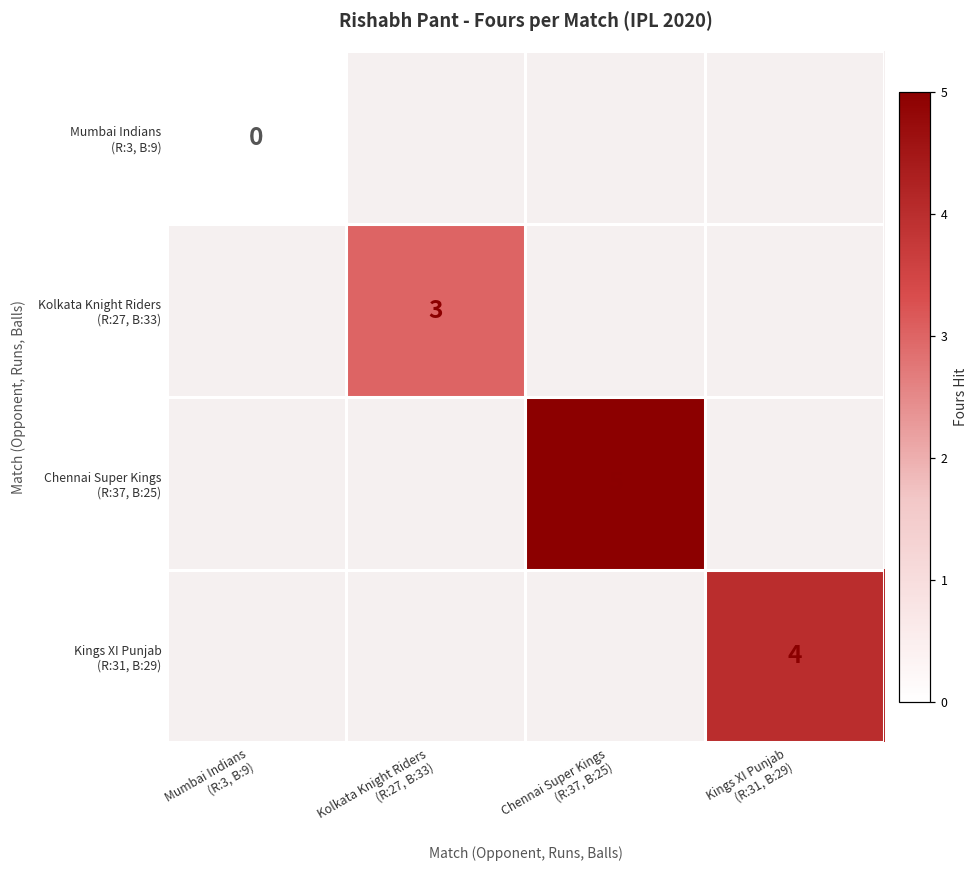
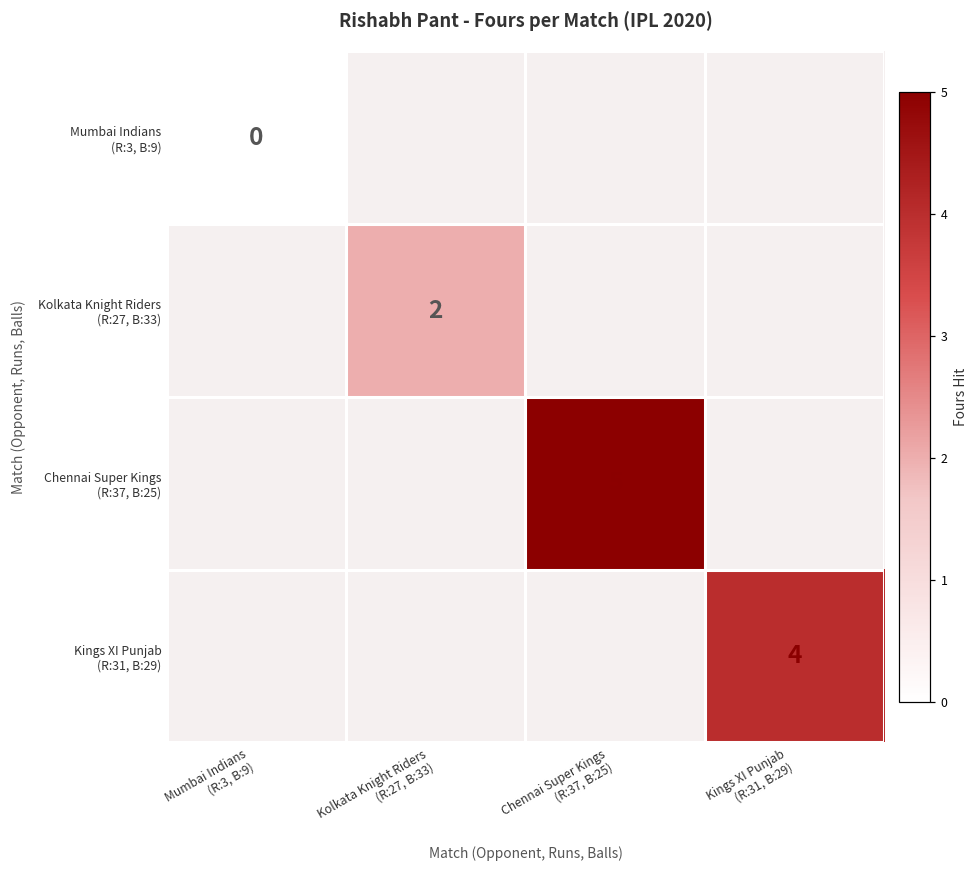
Kolkata Knight Riders (R:27, B:33), Kolkata Knight Riders (R:27, B:33): 3 -> 2
